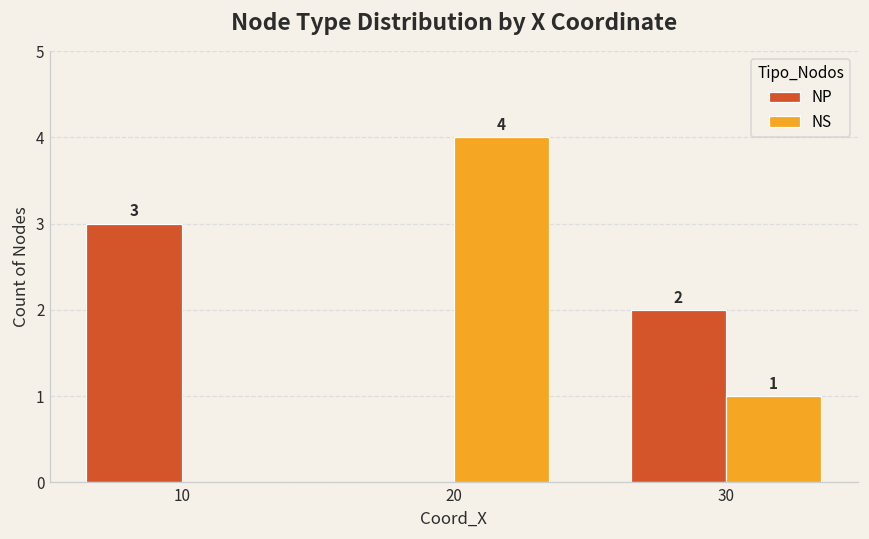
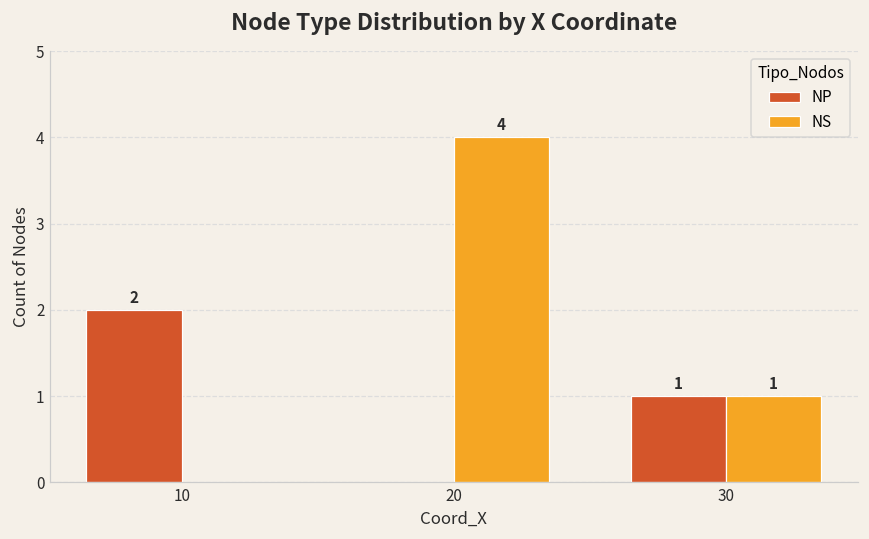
NP, 10: 3 -> 2
NP, 30: 2 -> 1
